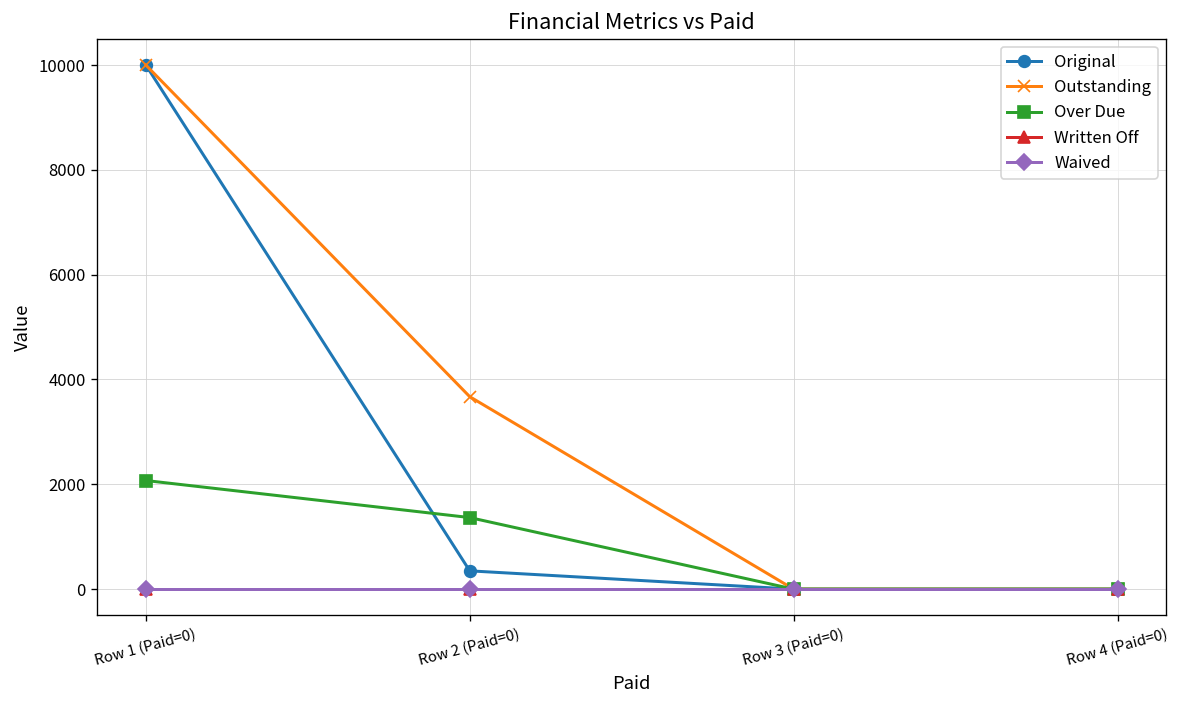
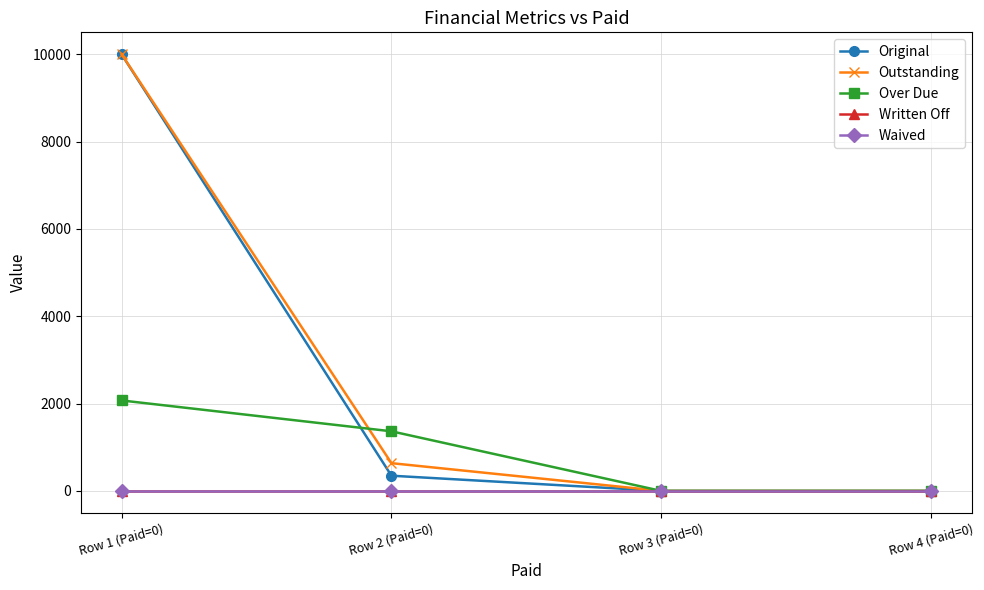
Outstanding, Row 2 (Paid=0): 3700 -> 600
